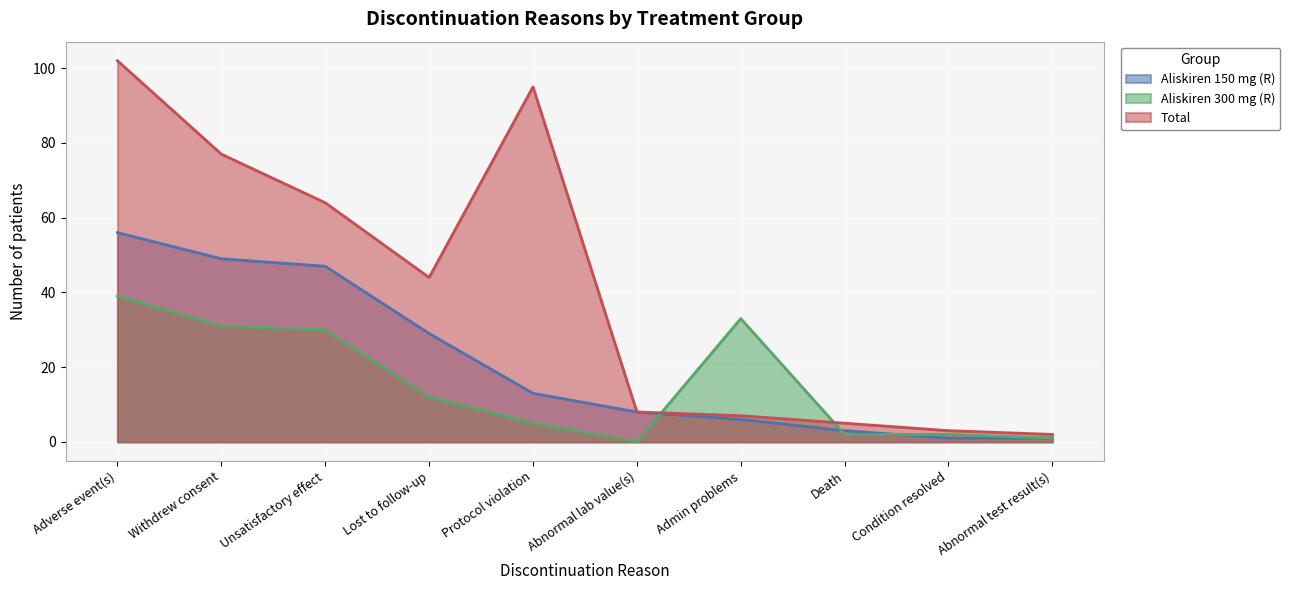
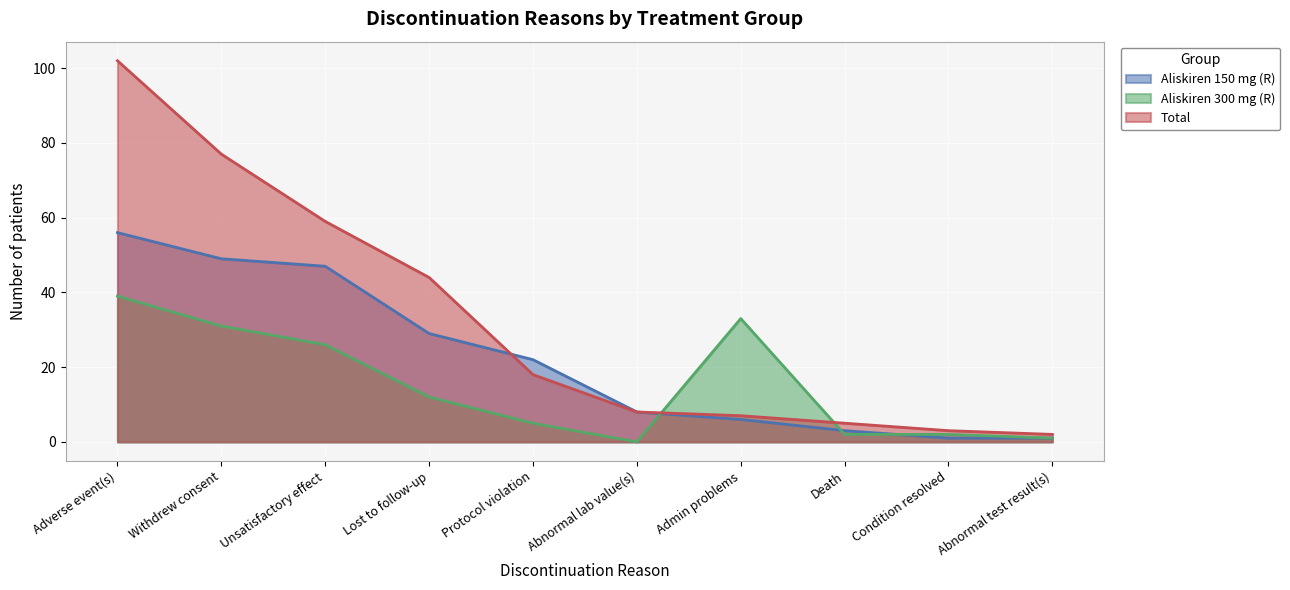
Aliskiren 300 mg (R), Unsatisfactory effect: 30 -> 26
Total, Unsatisfactory effect: 64 -> 59
Aliskiren 150 mg (R), Protocol violation: 13 -> 22
Total, Protocol violation: 95 -> 18
